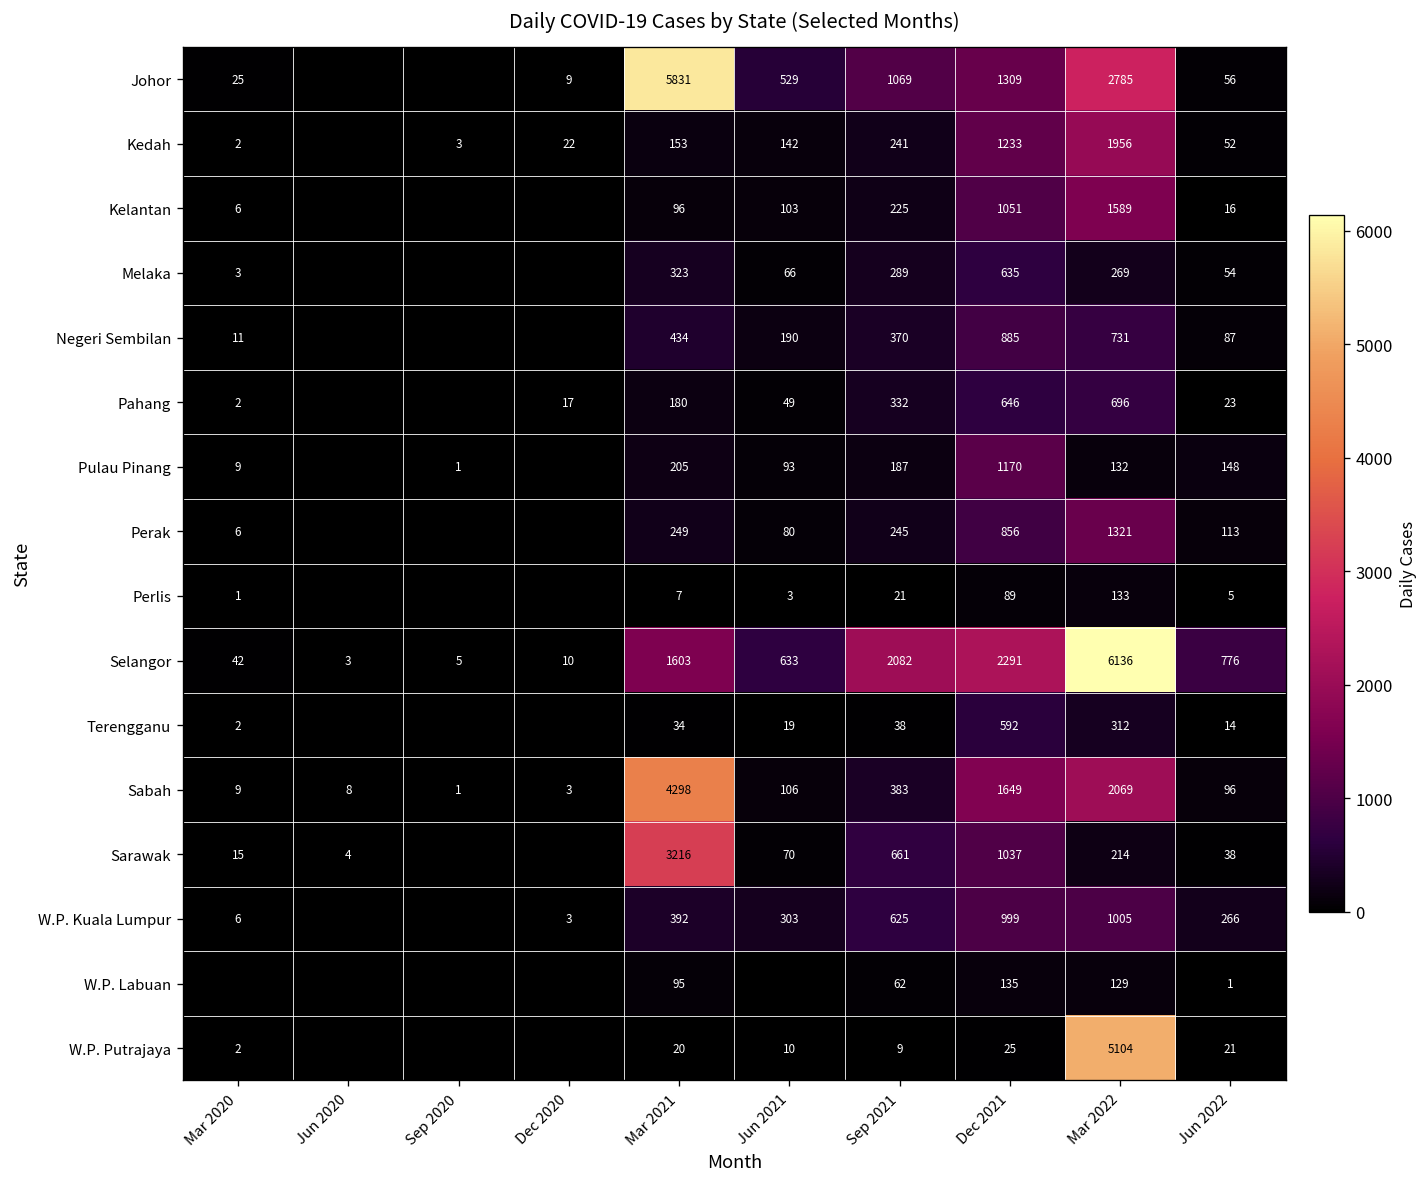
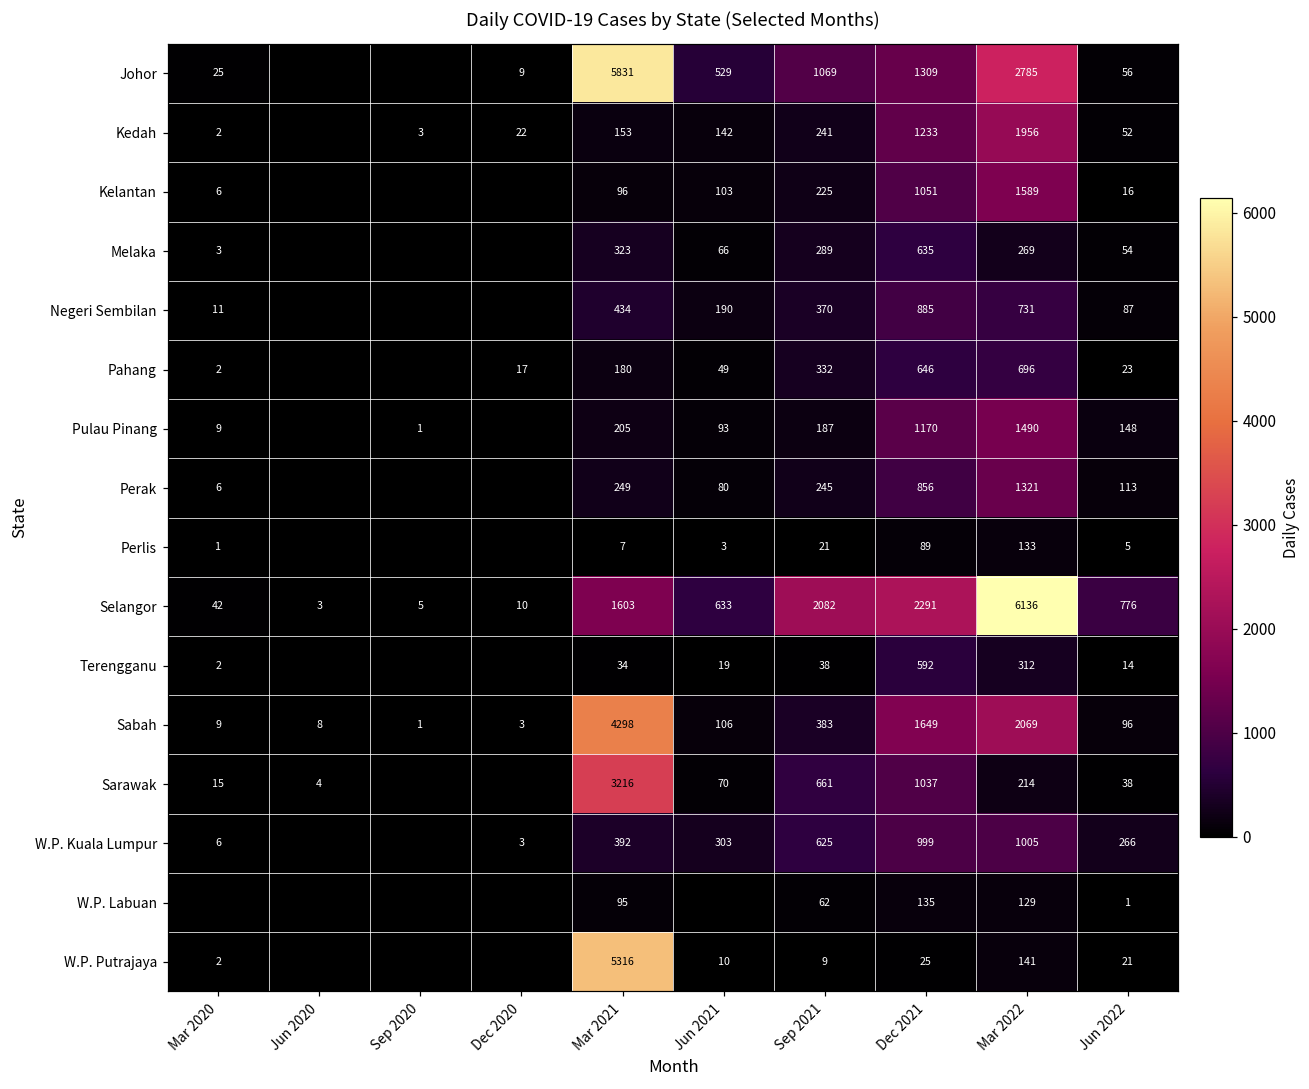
Pulau Pinang, Mar 2022: 132 -> 1490
W.P. Putrajaya, Mar 2021: 20 -> 5316
W.P. Putrajaya, Mar 2022: 5104 -> 141
